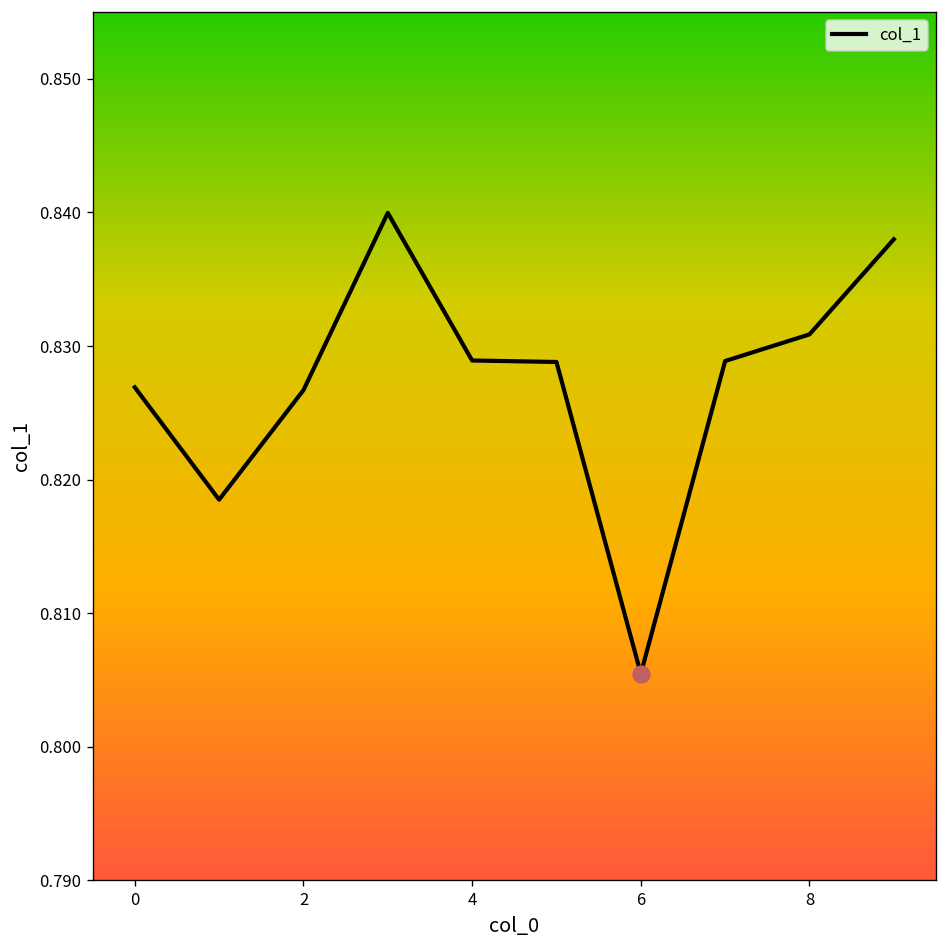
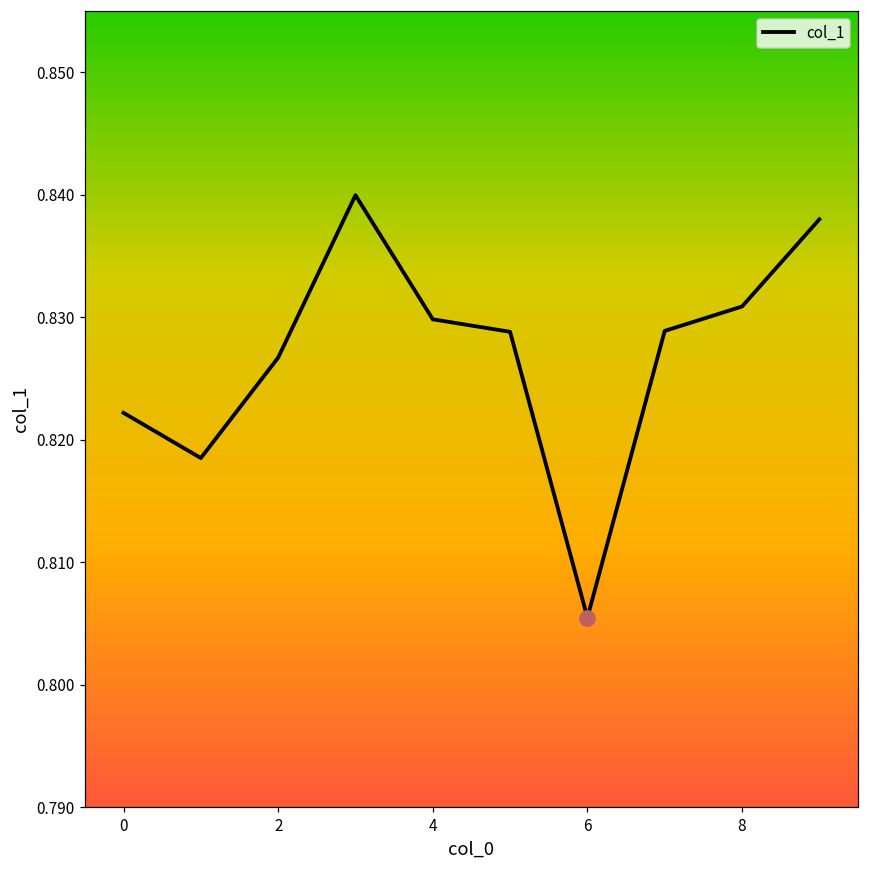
col_1, 0: 0.8269 -> 0.8222
col_1, 4: 0.8289 -> 0.8298
